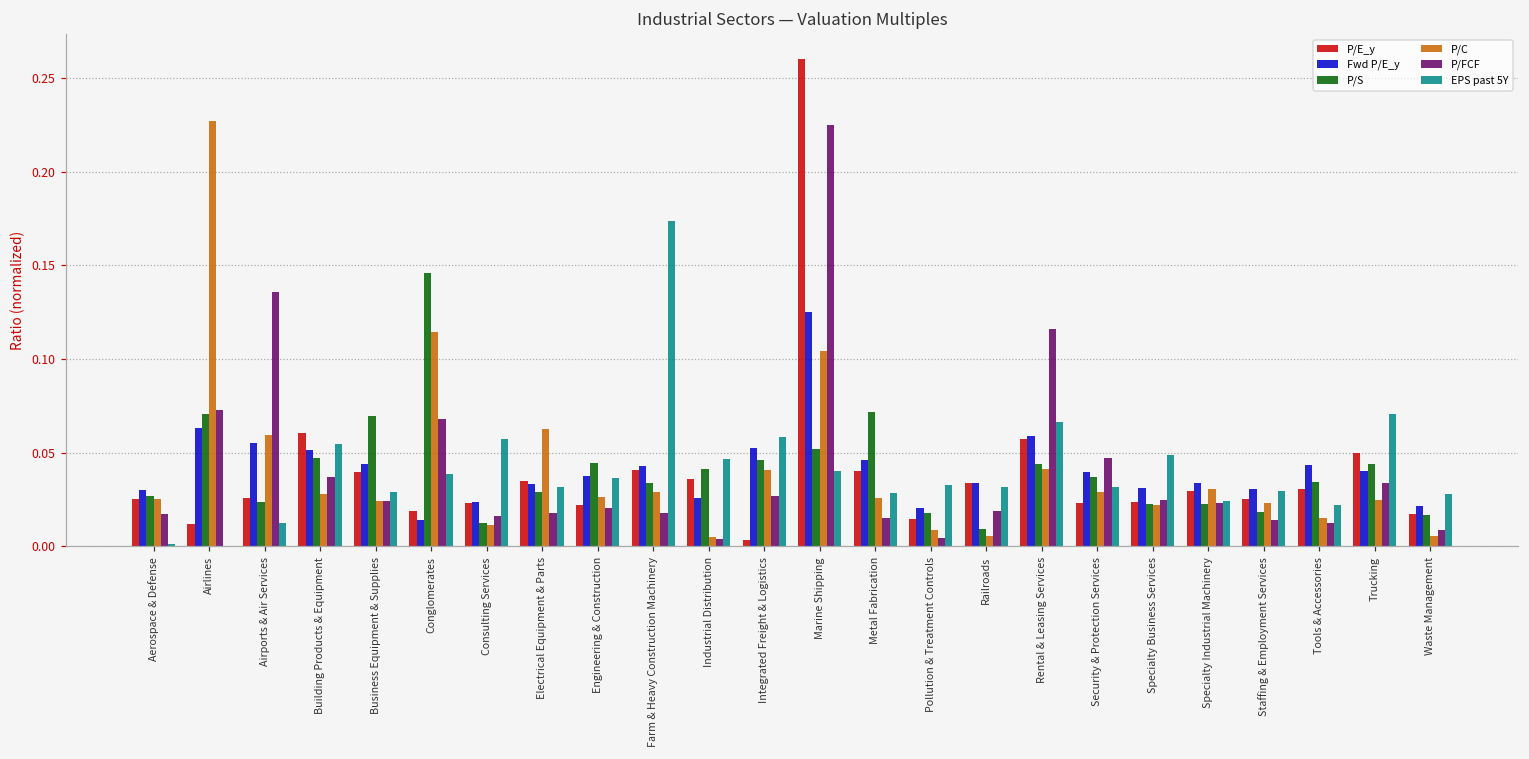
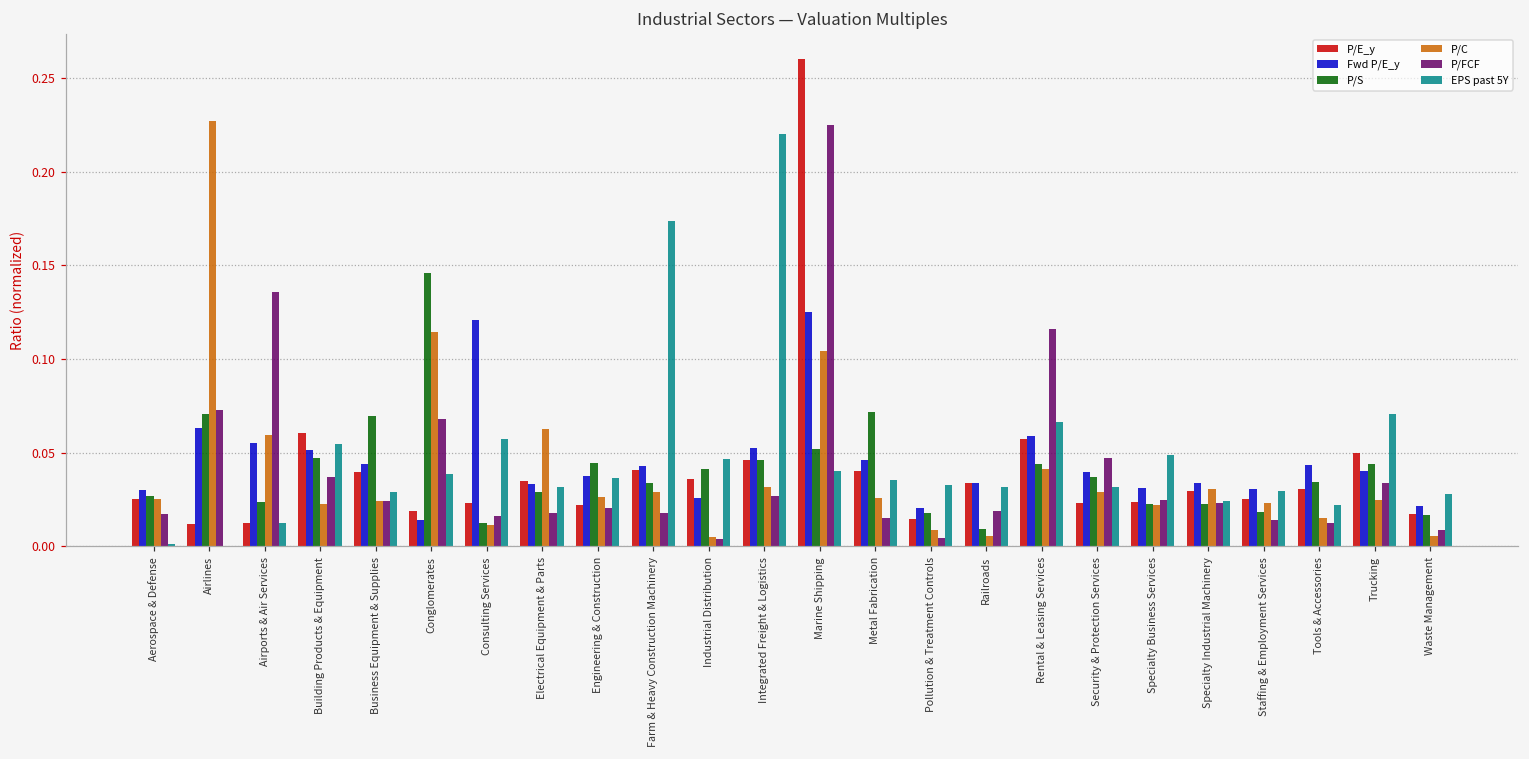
P/E_y, Airports & Air Services: 0.026 -> 0.013
P/C, Building Products & Equipment: 0.028 -> 0.023
Fwd P/E_y, Consulting Services: 0.024 -> 0.121
P/E_y, Integrated Freight & Logistics: 0.003 -> 0.046
P/C, Integrated Freight & Logistics: 0.041 -> 0.032
EPS past 5Y, Integrated Freight & Logistics: 0.058 -> 0.220
EPS past 5Y, Metal Fabrication: 0.029 -> 0.036
